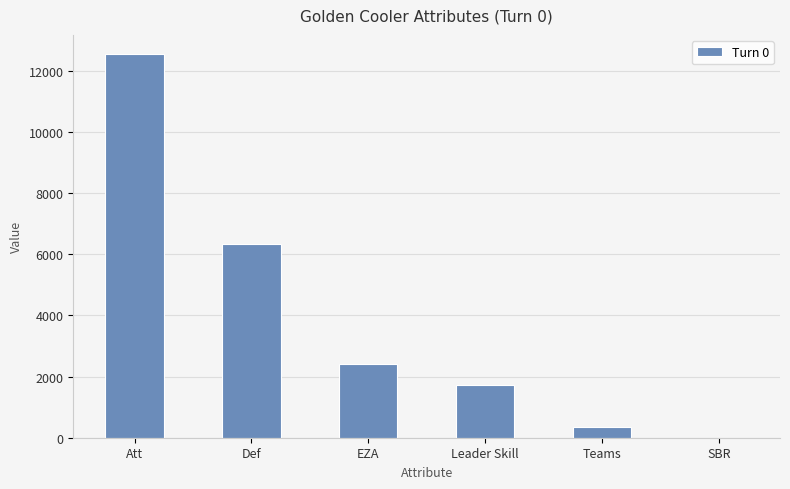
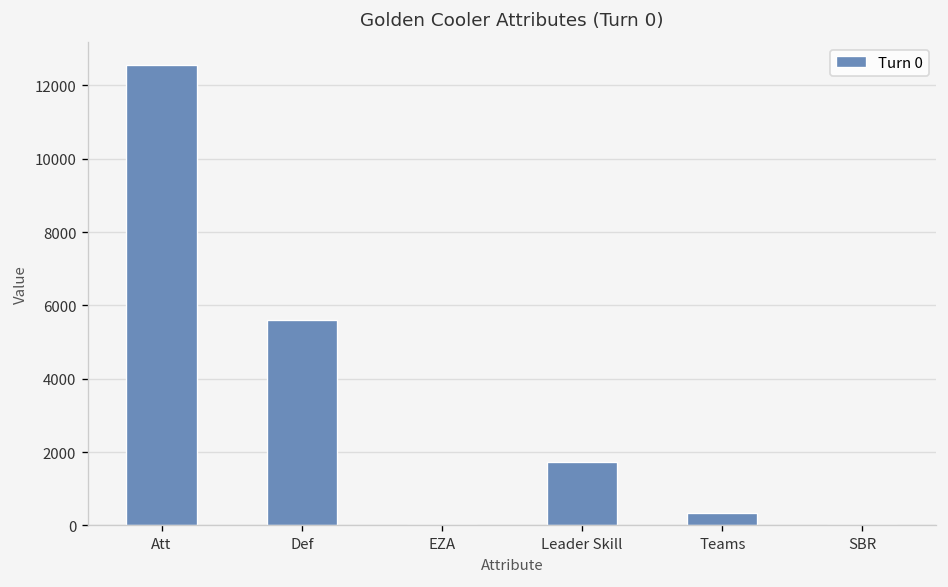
Def: 6400 -> 5600
EZA: 2400 -> 0
